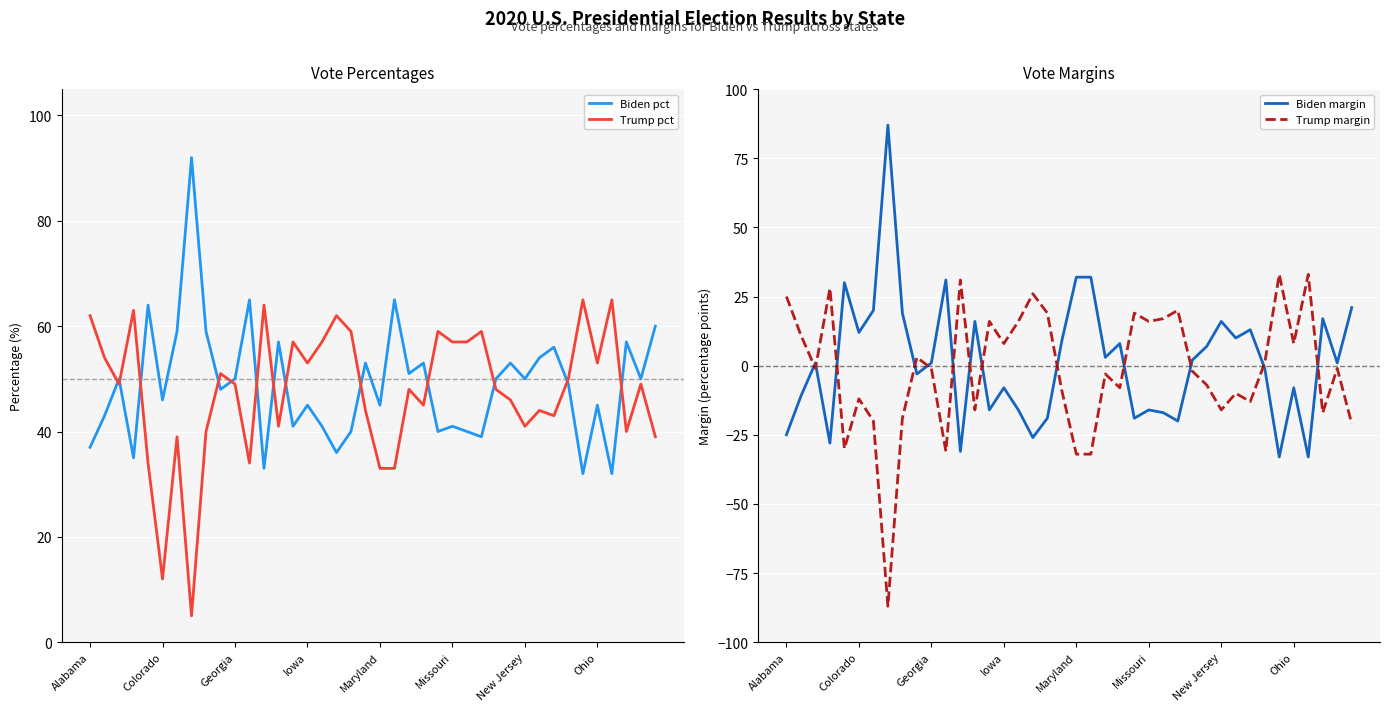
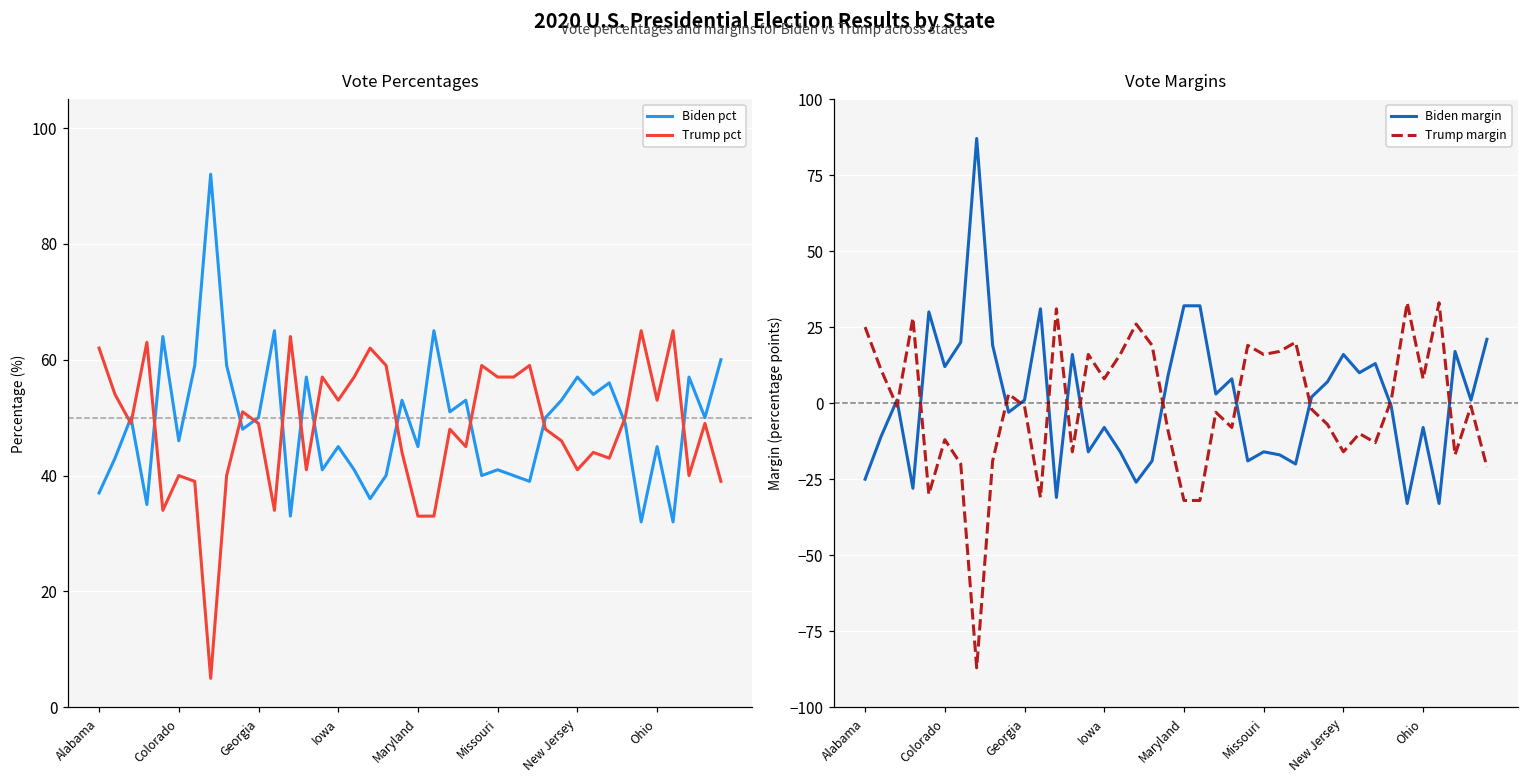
Vote Percentages, Trump pct, Colorado: 12 -> 40
Vote Percentages, Biden pct, New Jersey: 50 -> 57
